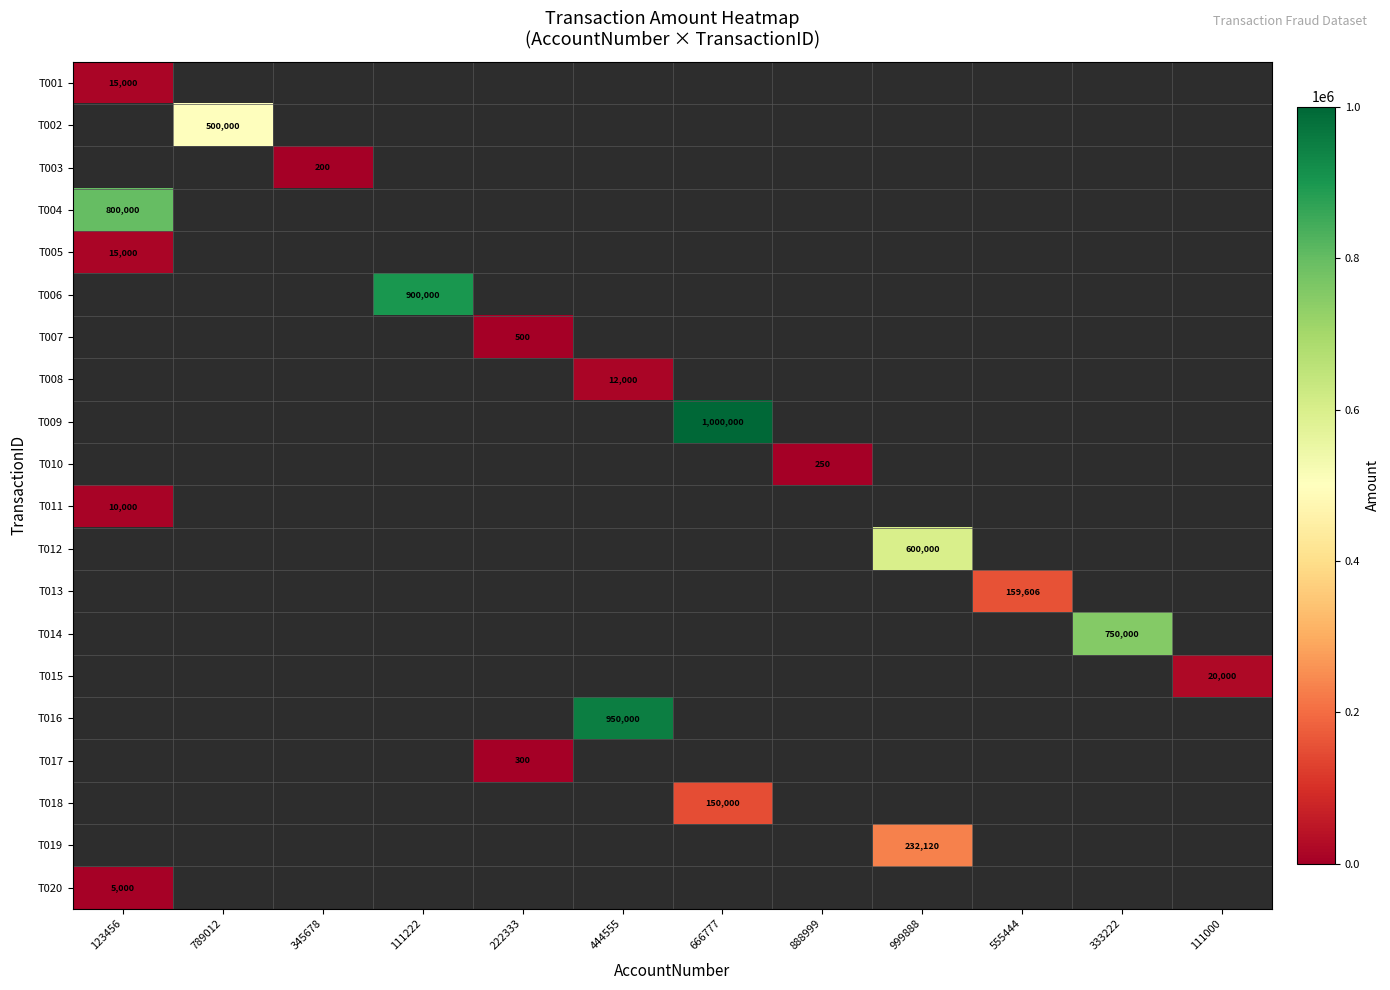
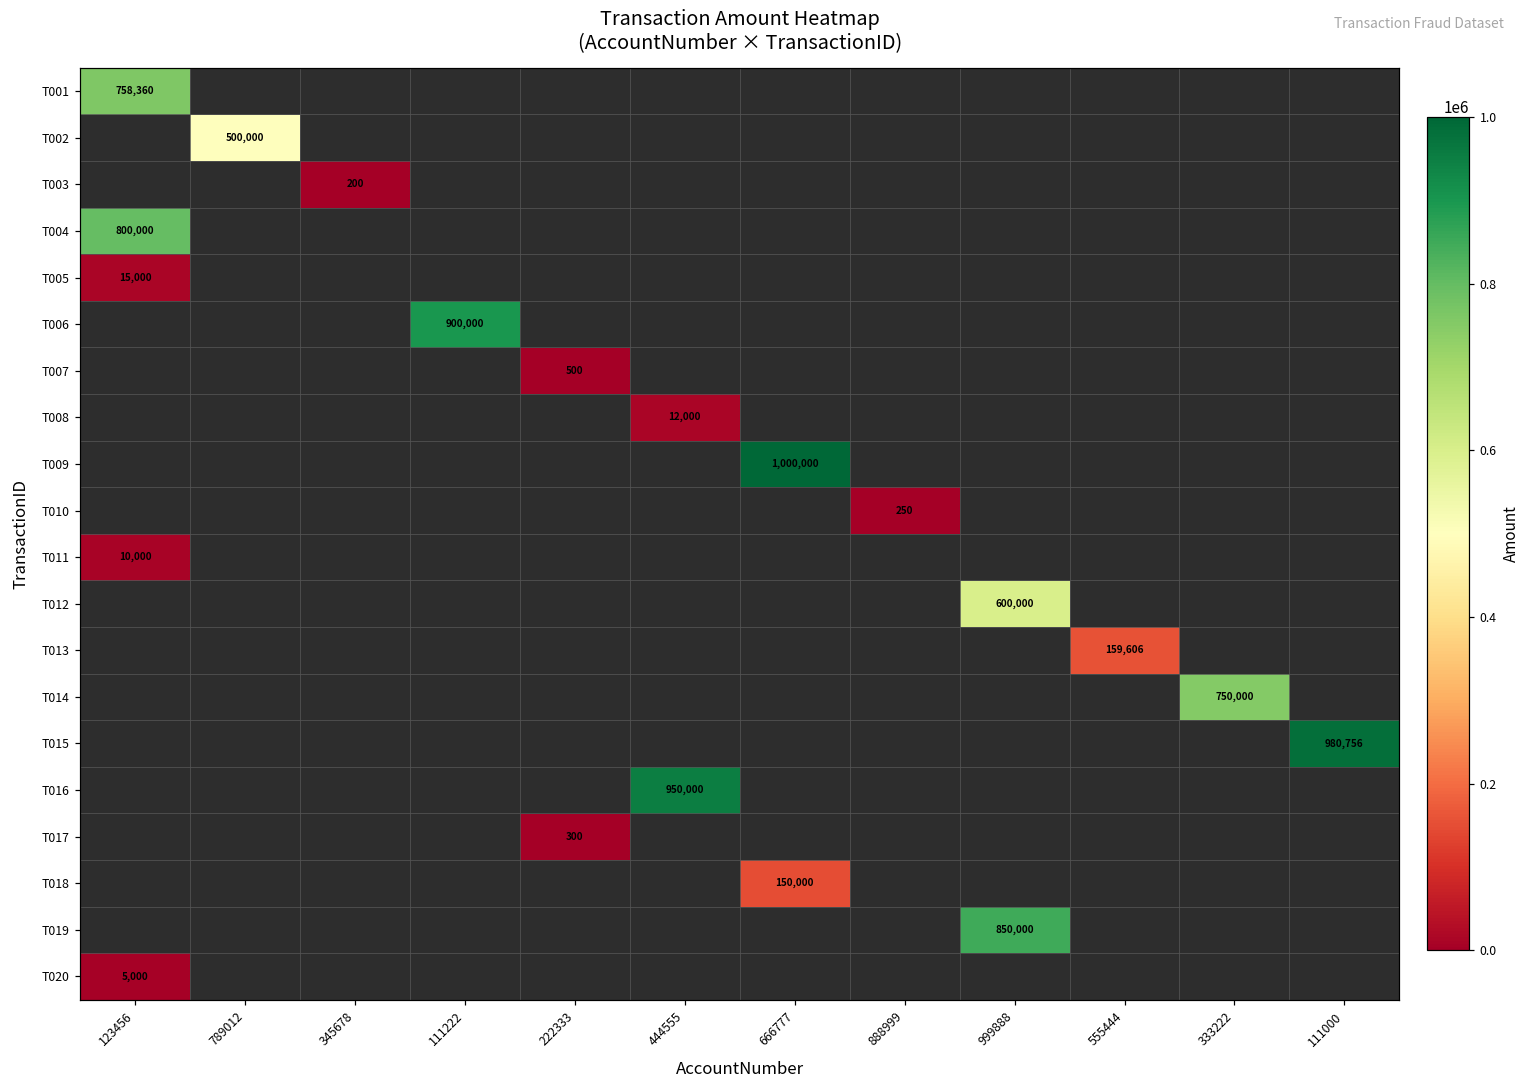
T001, 123456: 15,000 -> 758,360
T015, 111000: 20,000 -> 980,756
T019, 999888: 232,120 -> 850,000
